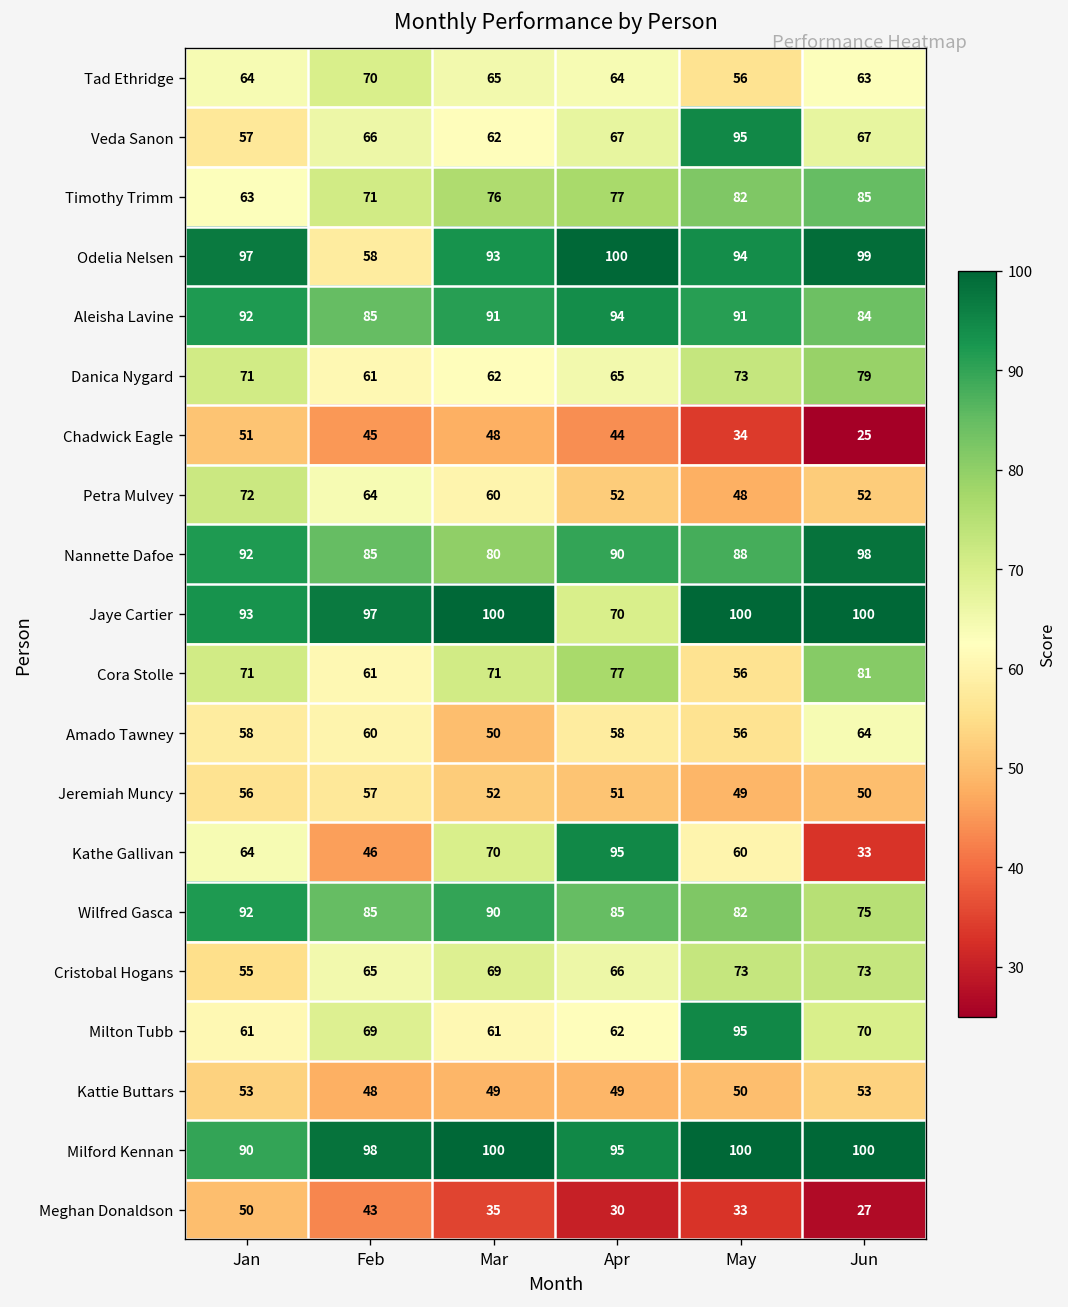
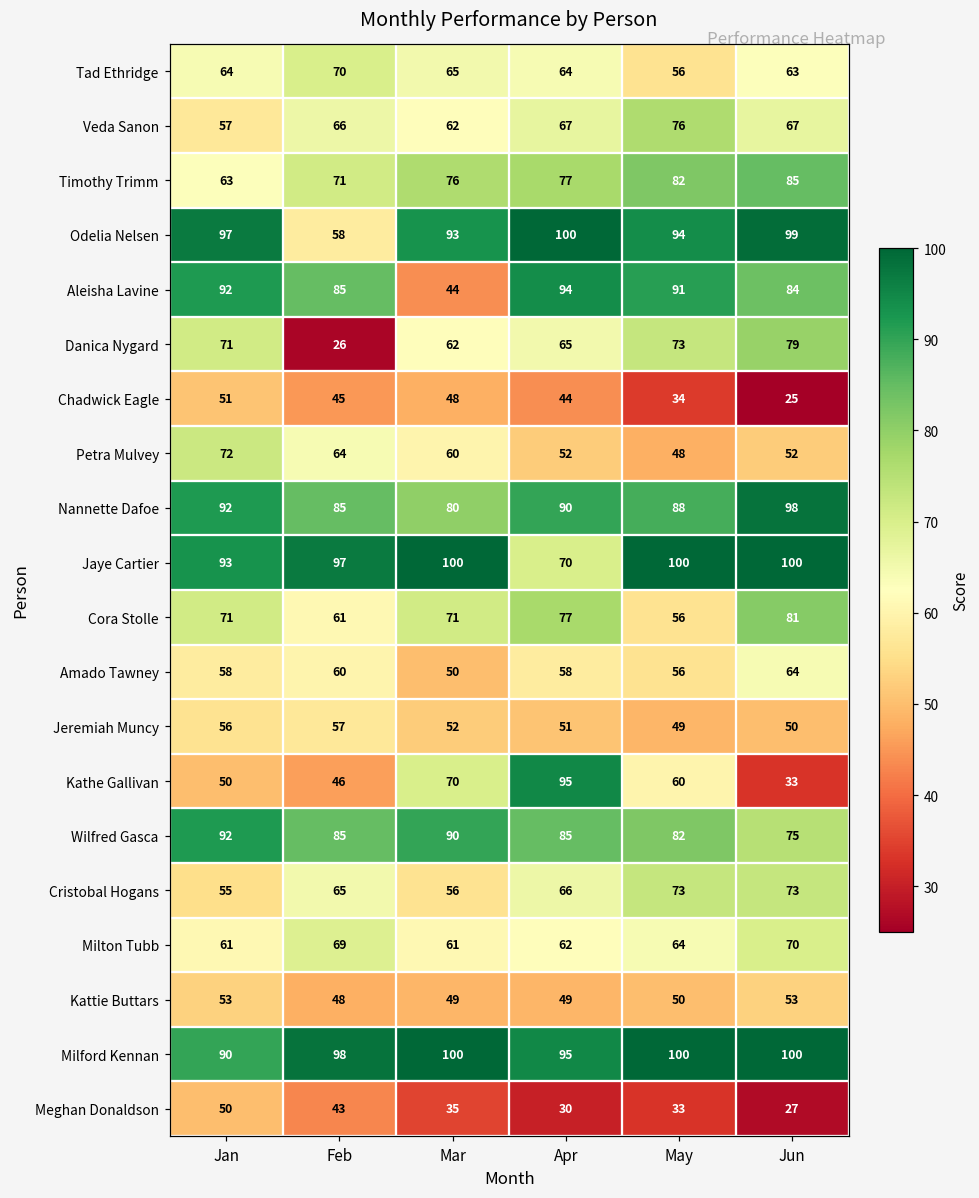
Veda Sanon, May: 95 -> 76
Aleisha Lavine, Mar: 91 -> 44
Danica Nygard, Feb: 61 -> 26
Kathe Gallivan, Jan: 64 -> 50
Cristobal Hogans, Mar: 69 -> 56
Milton Tubb, May: 95 -> 64
